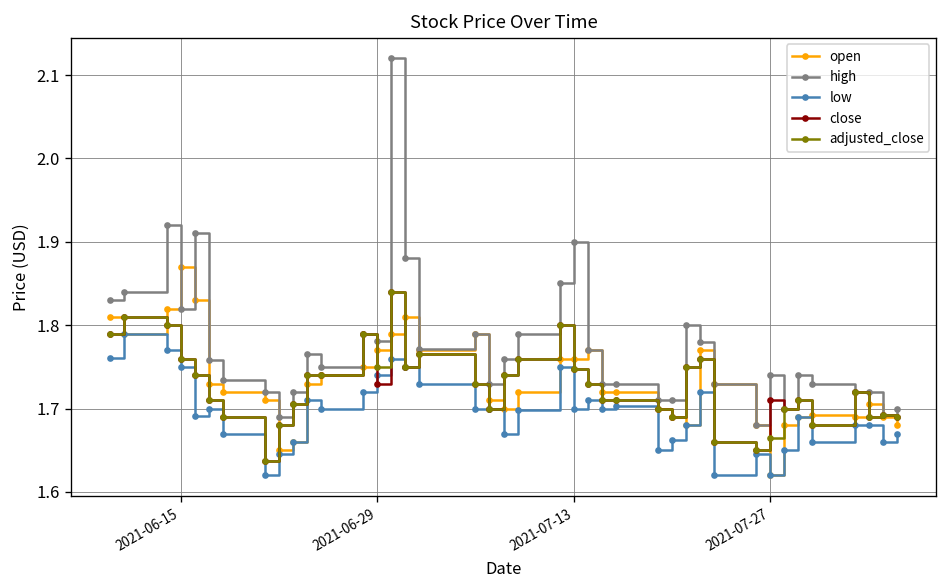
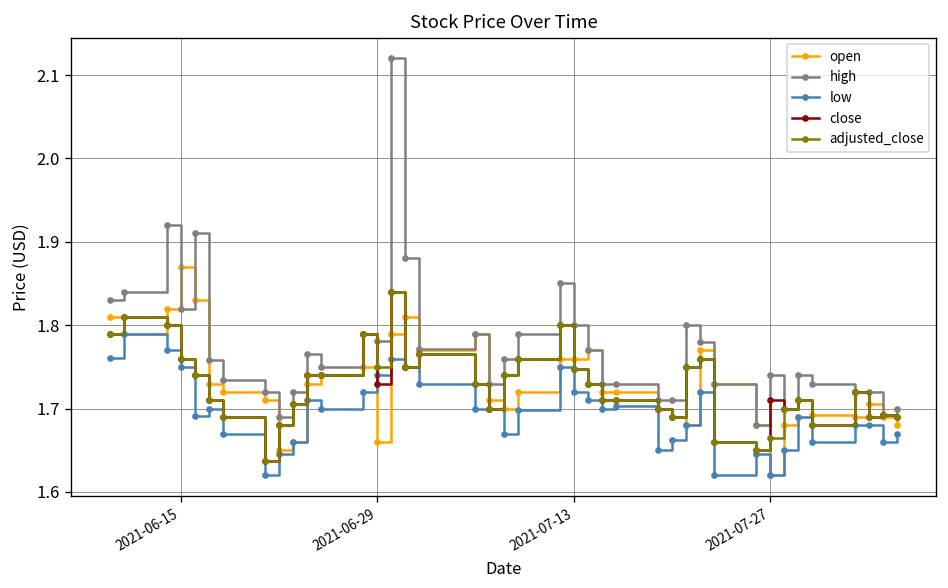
open, 2021-06-29: 1.77 -> 1.66
high, 2021-07-13: 1.9 -> 1.8
low, 2021-07-13: 1.70 -> 1.72
